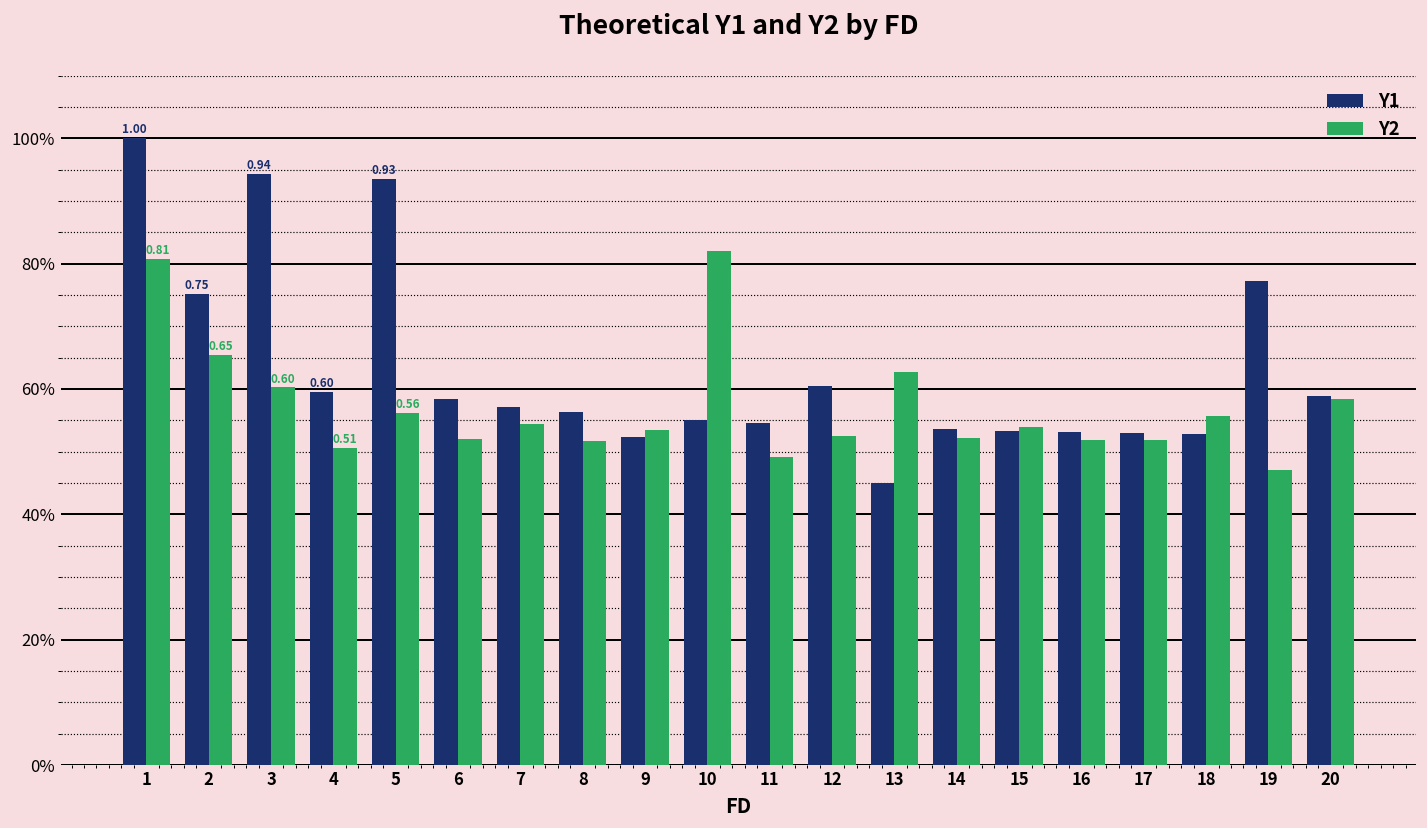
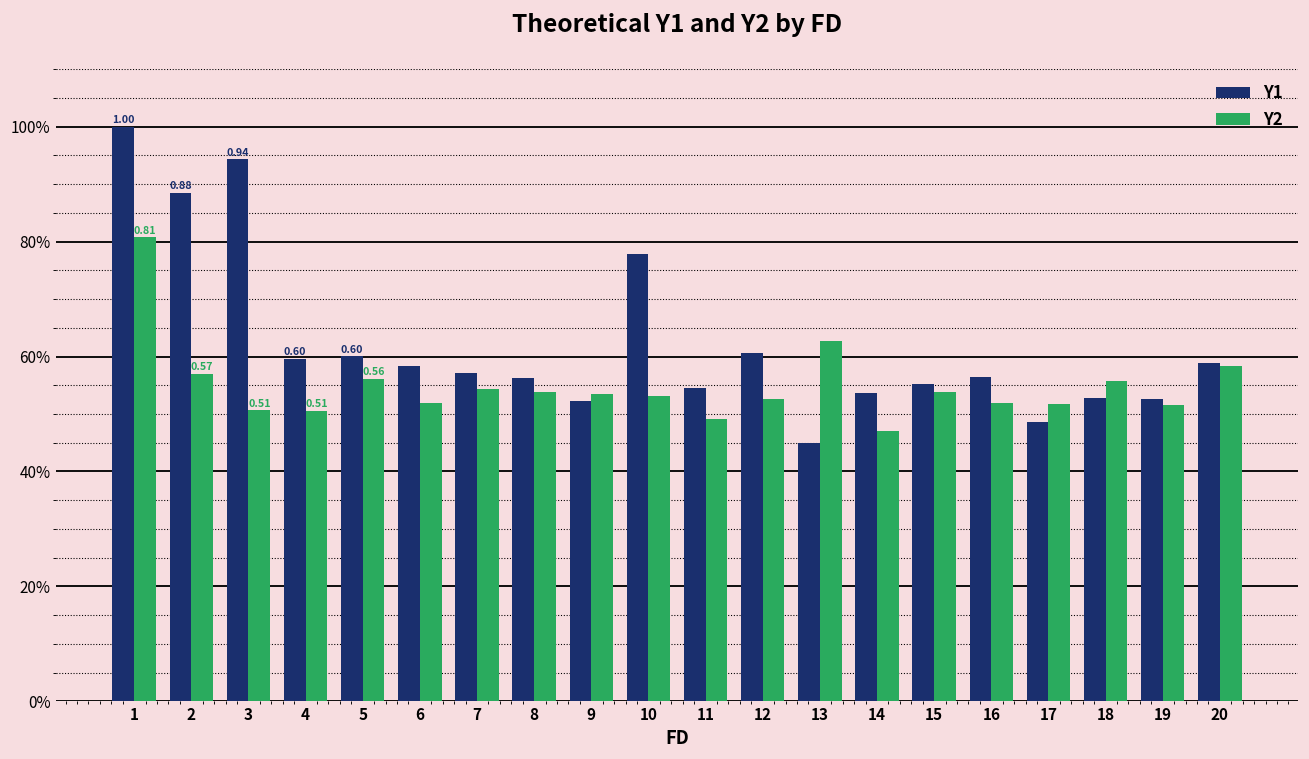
Y1, 2: 0.75 -> 0.88
Y2, 2: 0.65 -> 0.57
Y2, 3: 0.60 -> 0.51
Y1, 5: 0.93 -> 0.60
Y2, 8: 52% -> 54%
Y1, 10: 55% -> 78%
Y2, 10: 82% -> 53%
Y2, 14: 52% -> 47%
Y1, 15: 53% -> 55%
Y1, 16: 53% -> 56%
Y1, 17: 53% -> 49%
Y1, 19: 77% -> 53%
Y2, 19: 47% -> 52%
